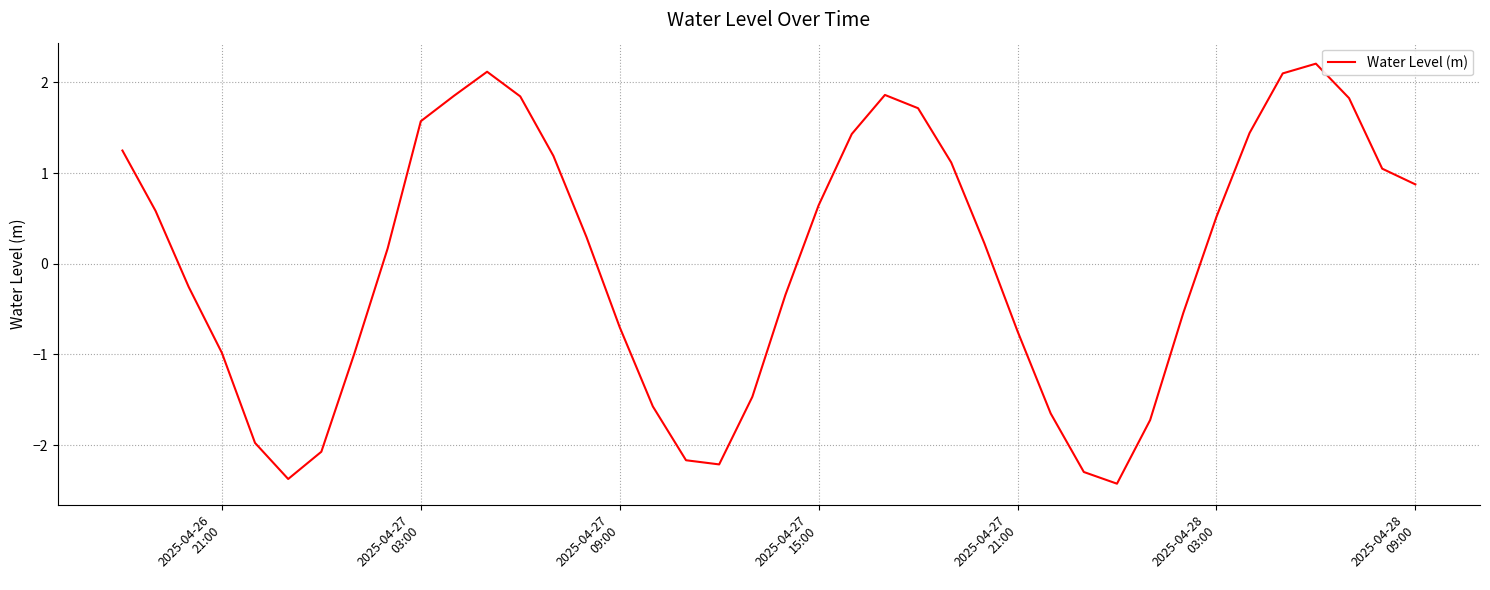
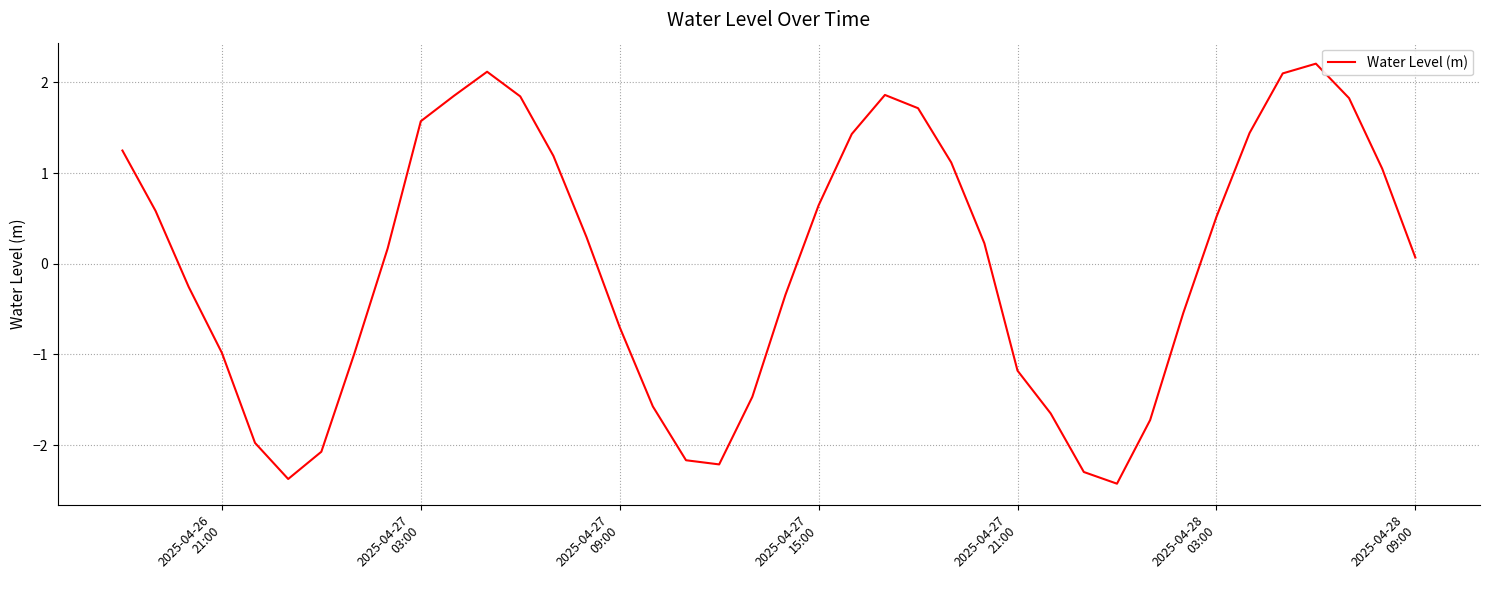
2025-04-27 21:00: -0.7 -> -1.2
2025-04-28 09:00: 0.9 -> 0.1
